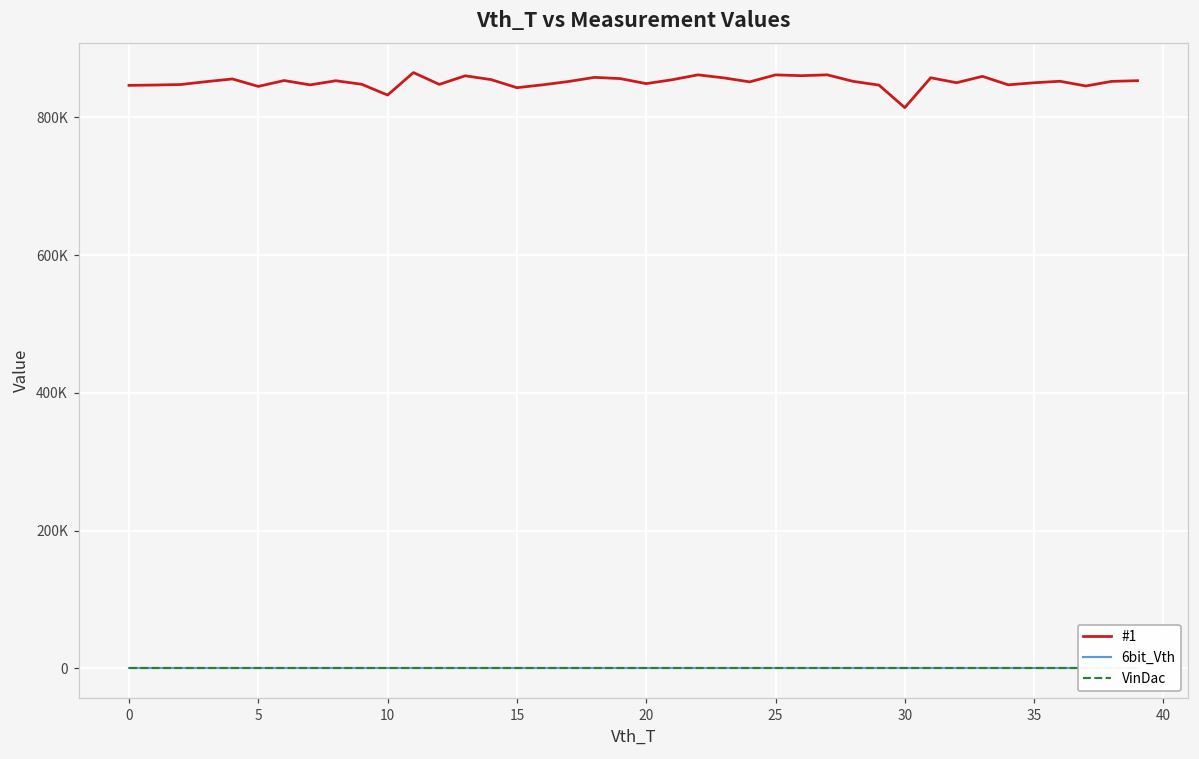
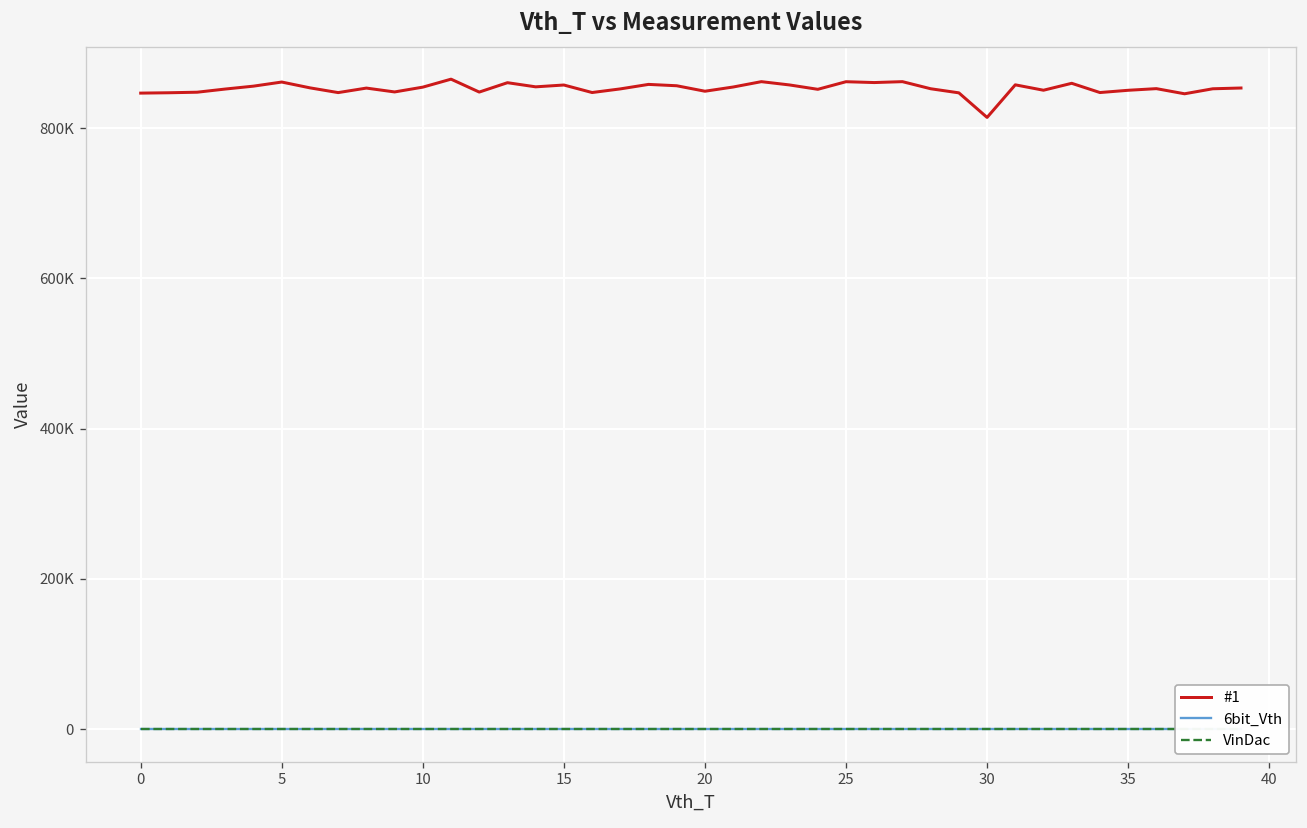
#1, 5: 850000 -> 860000
#1, 10: 830000 -> 850000
#1, 15: 840000 -> 860000
